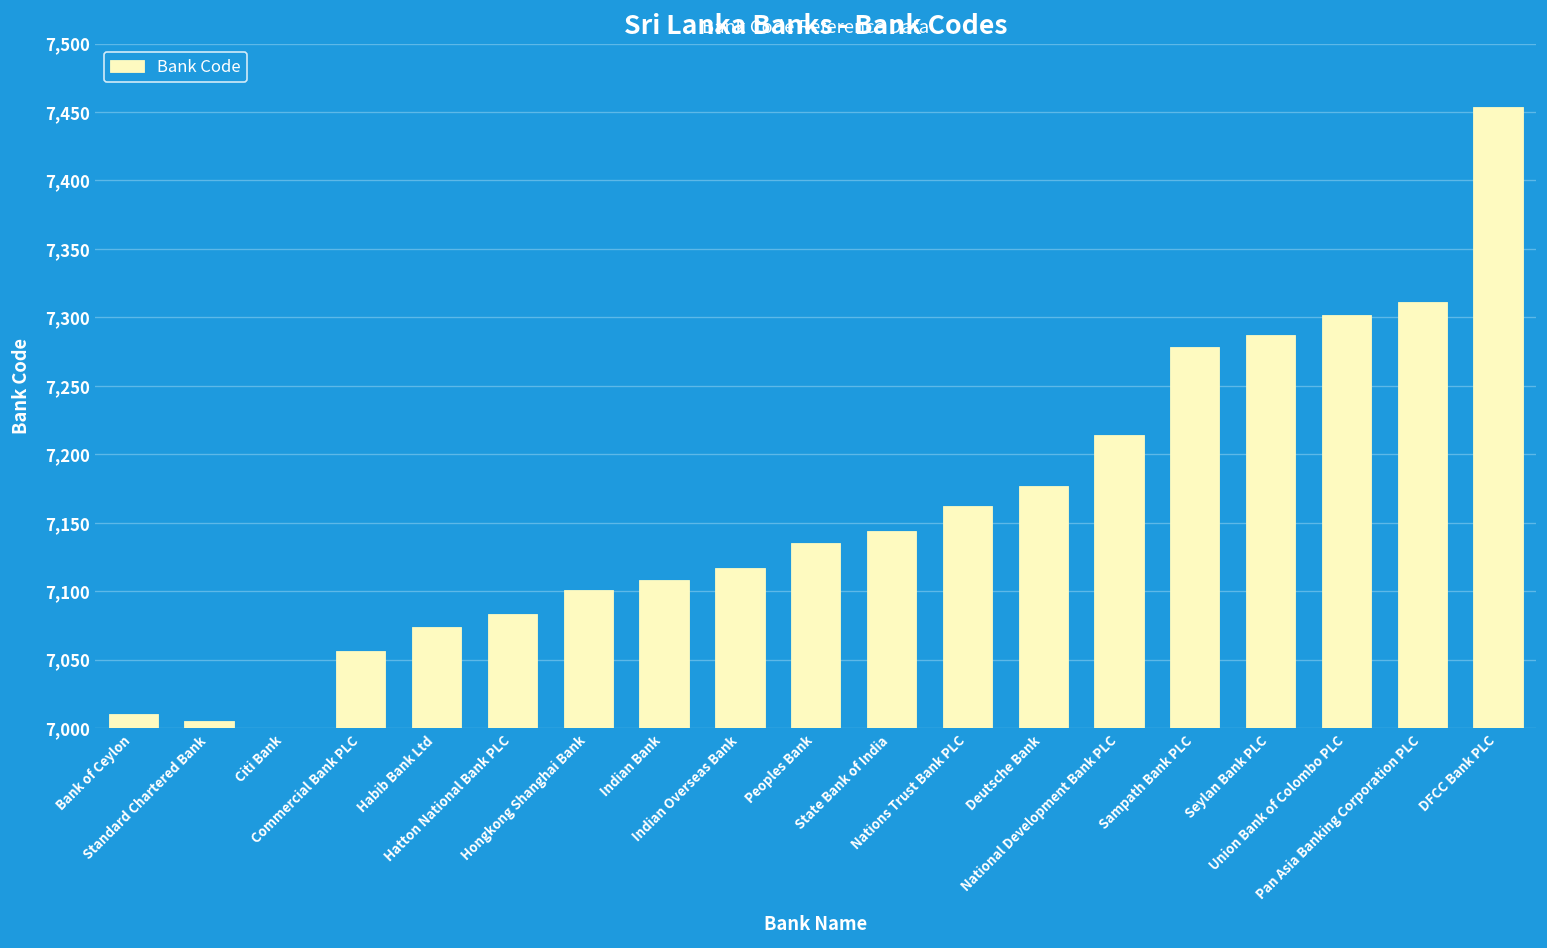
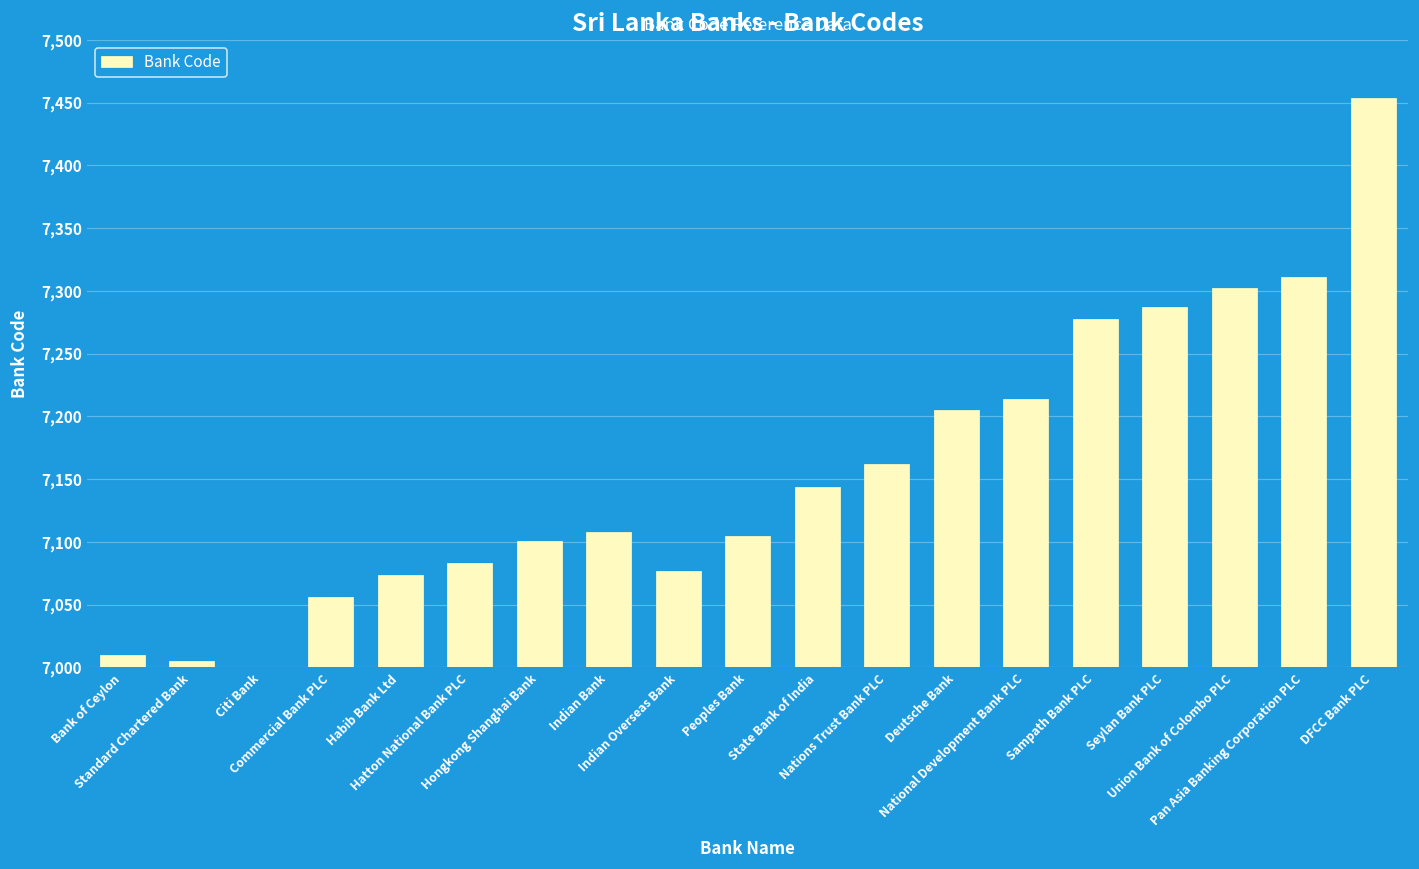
Indian Overseas Bank: 7,117 -> 7,077
Peoples Bank: 7,135 -> 7,105
Deutsche Bank: 7,177 -> 7,205
